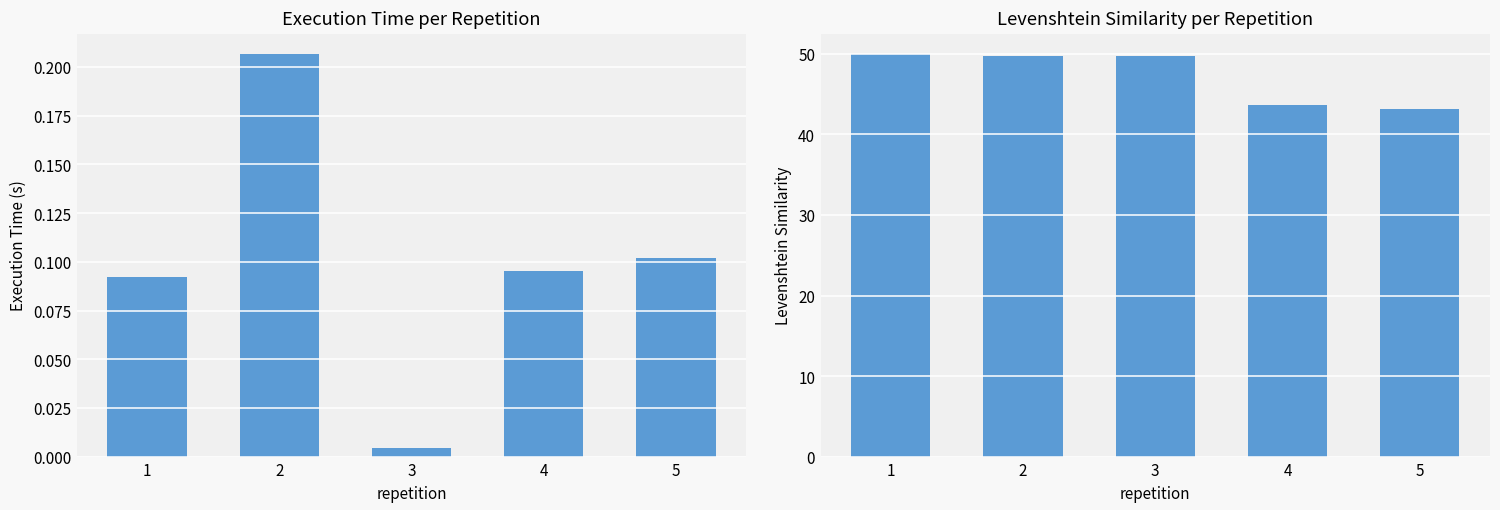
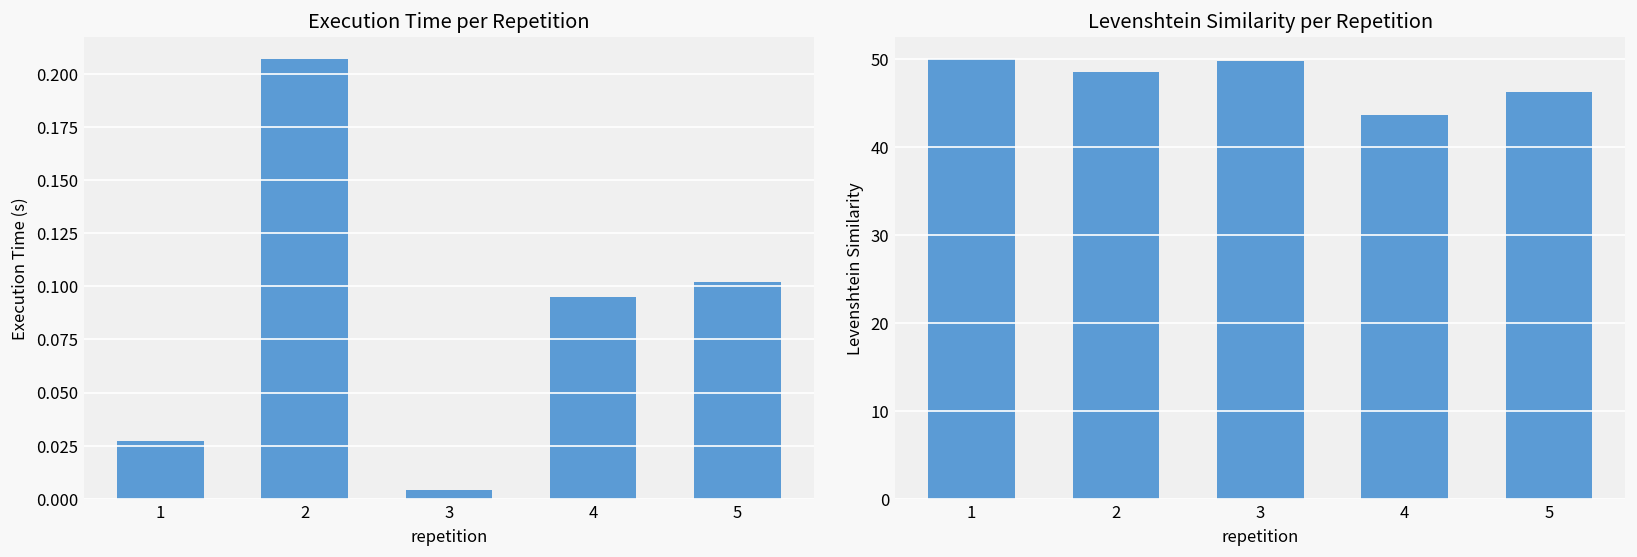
Execution Time per Repetition, 1: 0.092 -> 0.027
Levenshtein Similarity per Repetition, 2: 50 -> 49
Levenshtein Similarity per Repetition, 5: 43 -> 46
